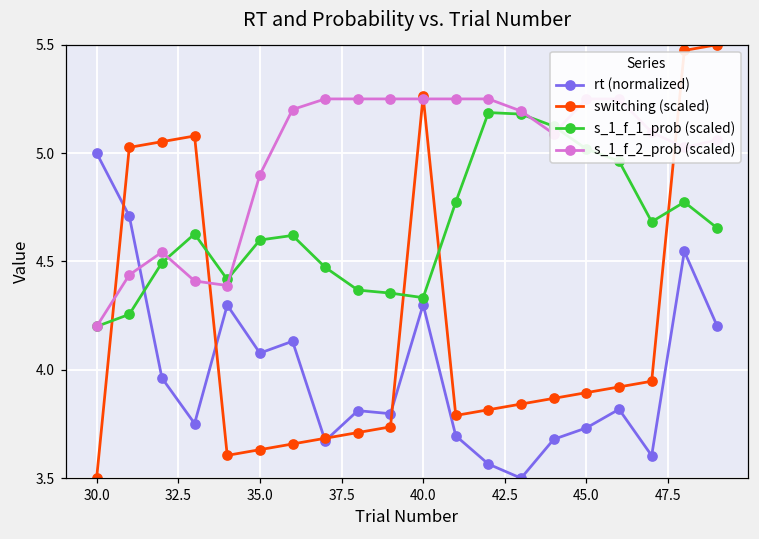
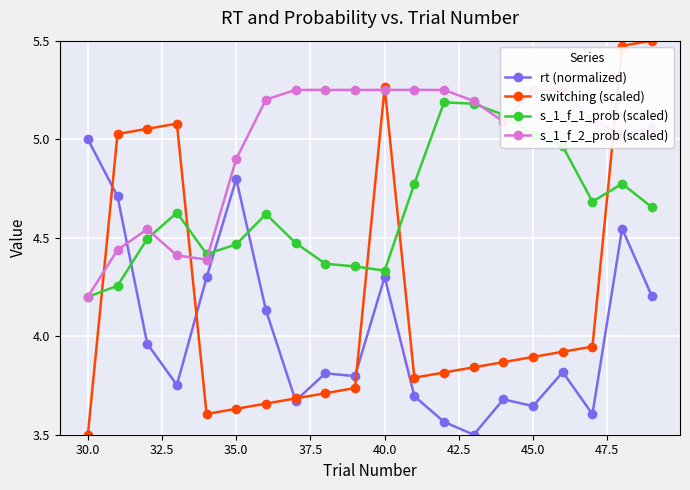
rt (normalized), 35.0: 4.08 -> 4.80
s_1_f_1_prob (scaled), 35.0: 4.60 -> 4.47
rt (normalized), 45.0: 3.73 -> 3.65
